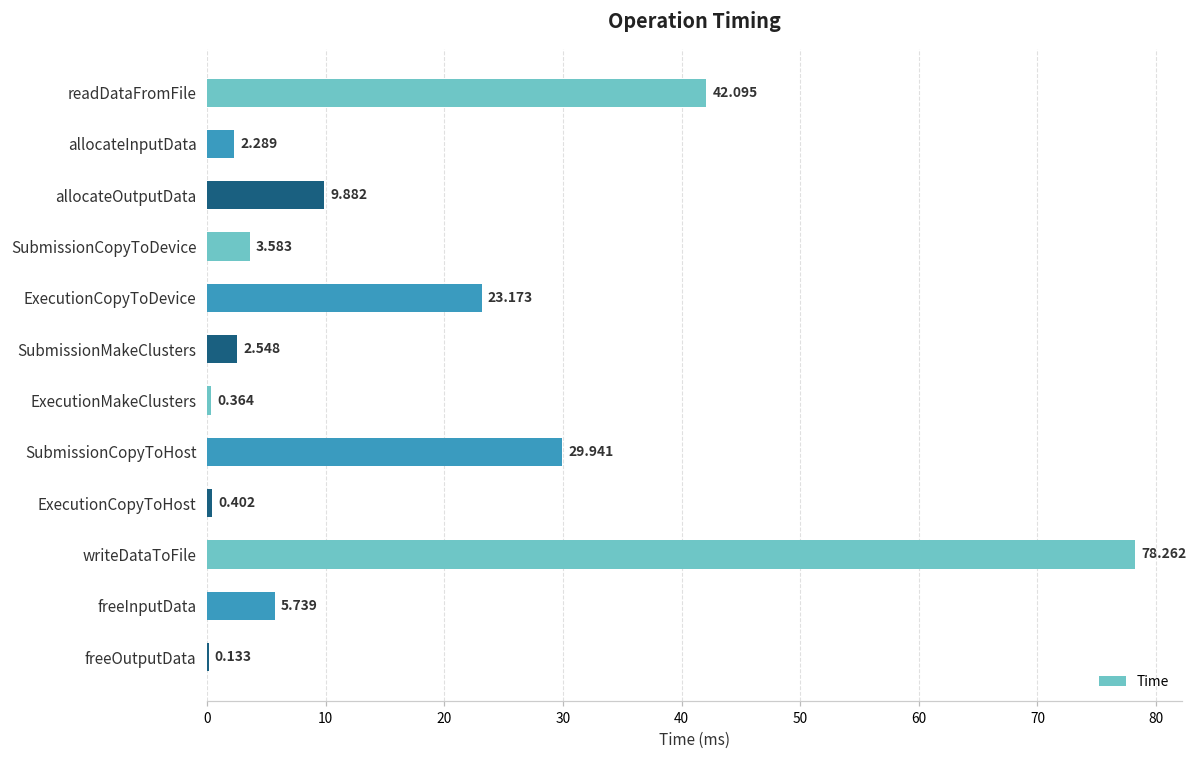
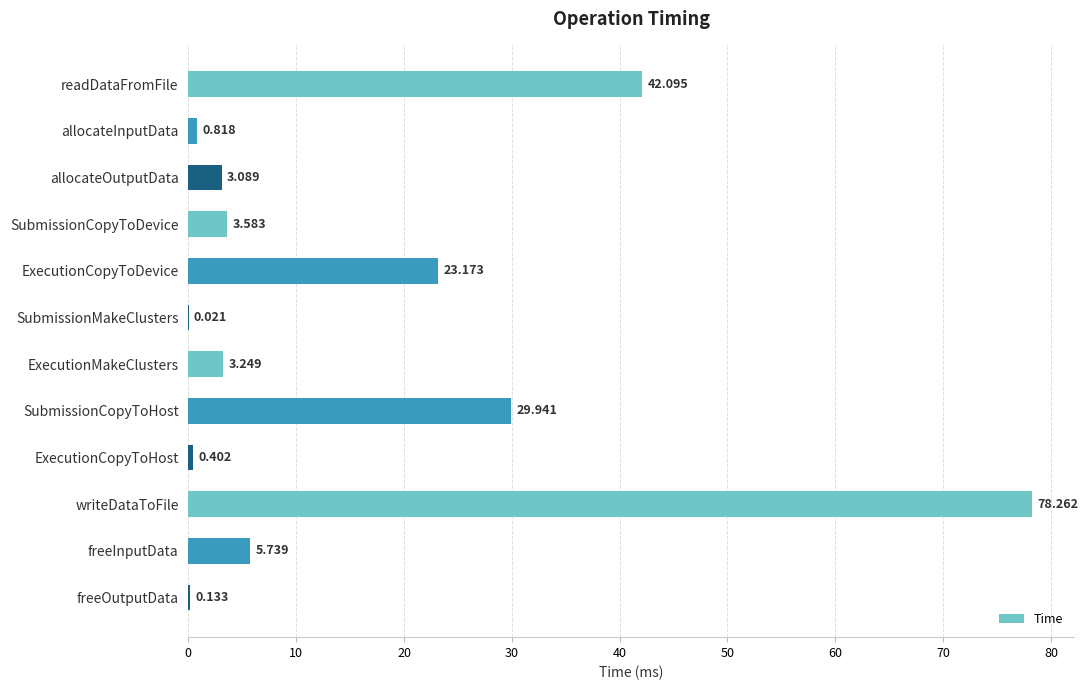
allocateInputData: 2.289 -> 0.818
allocateOutputData: 9.882 -> 3.089
SubmissionMakeClusters: 2.548 -> 0.021
ExecutionMakeClusters: 0.364 -> 3.249
